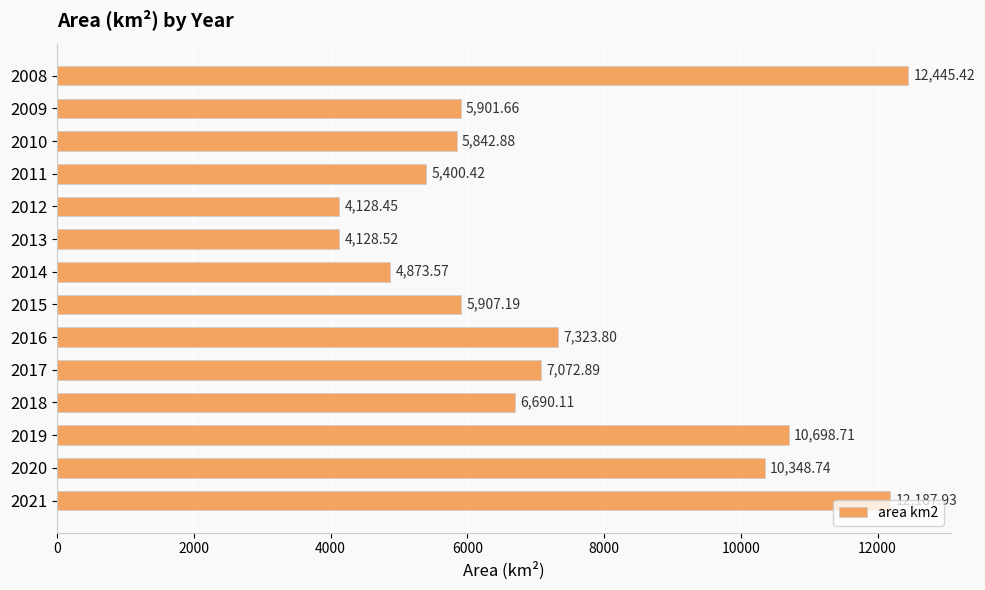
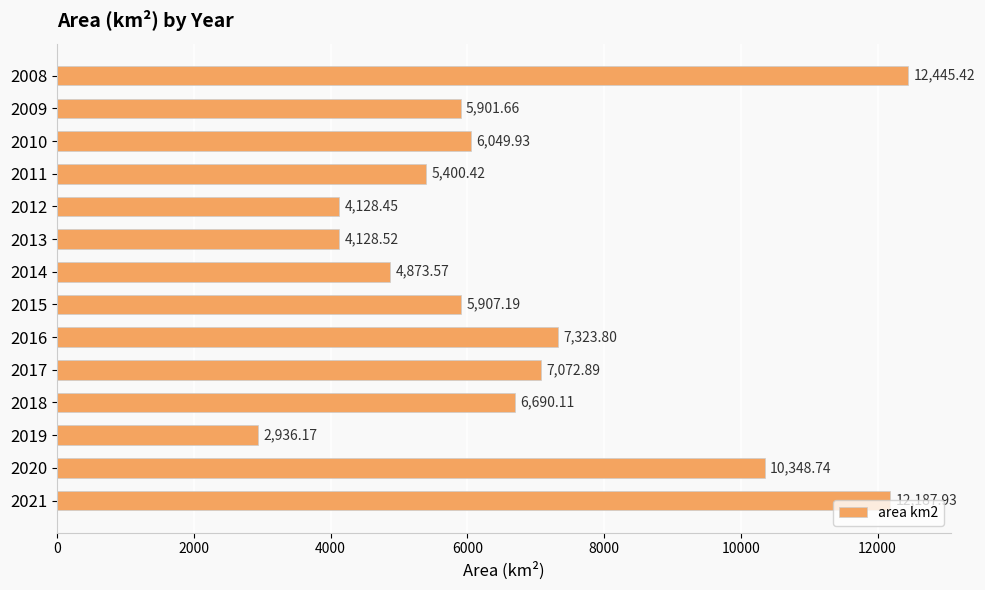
2010: 5,842.88 -> 6,049.93
2019: 10,698.71 -> 2,936.17
